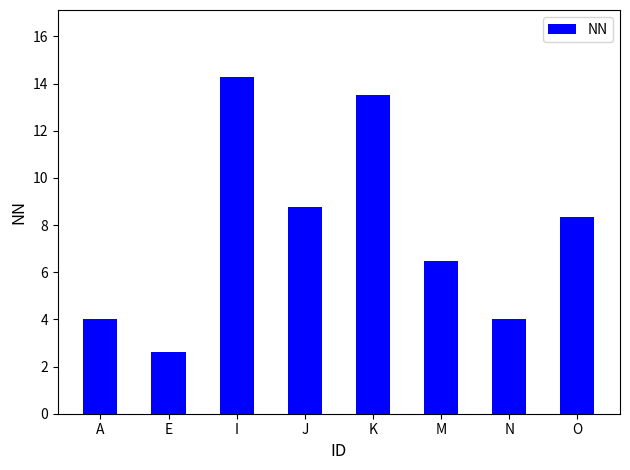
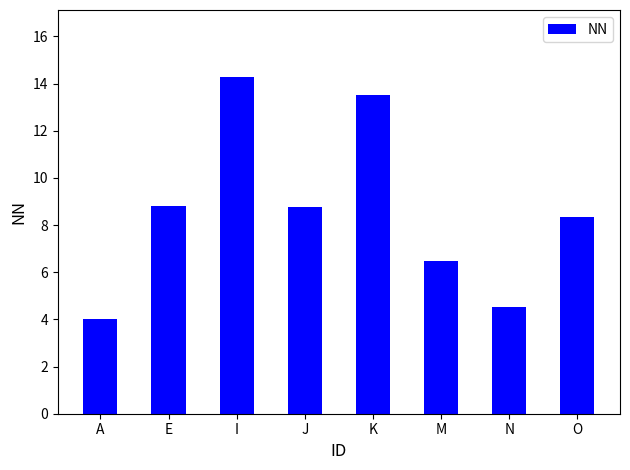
E: 2.6 -> 8.8
N: 4.0 -> 4.5
